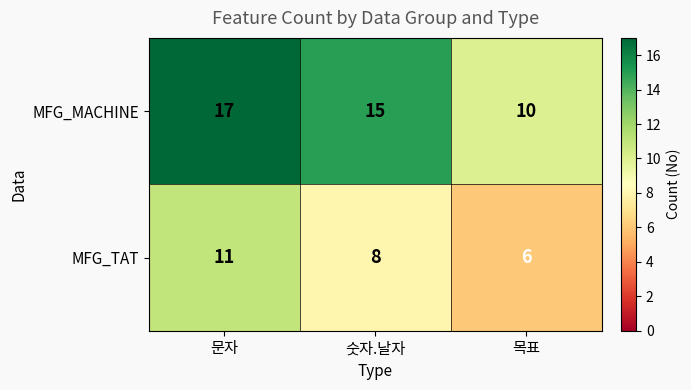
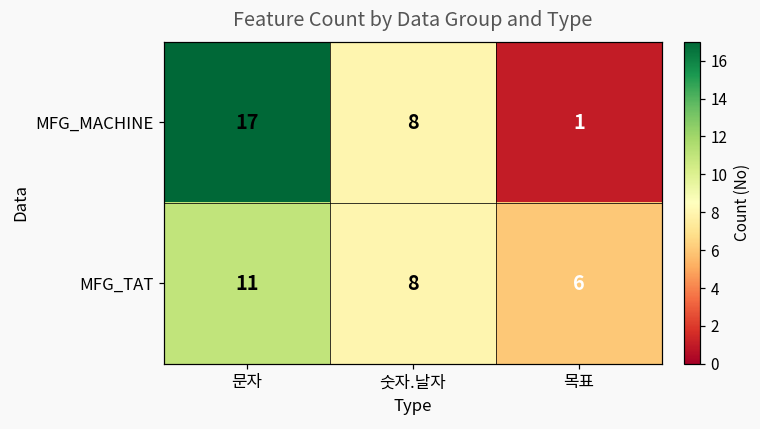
MFG_MACHINE, 숫자.날자: 15 -> 8
MFG_MACHINE, 목표: 10 -> 1
